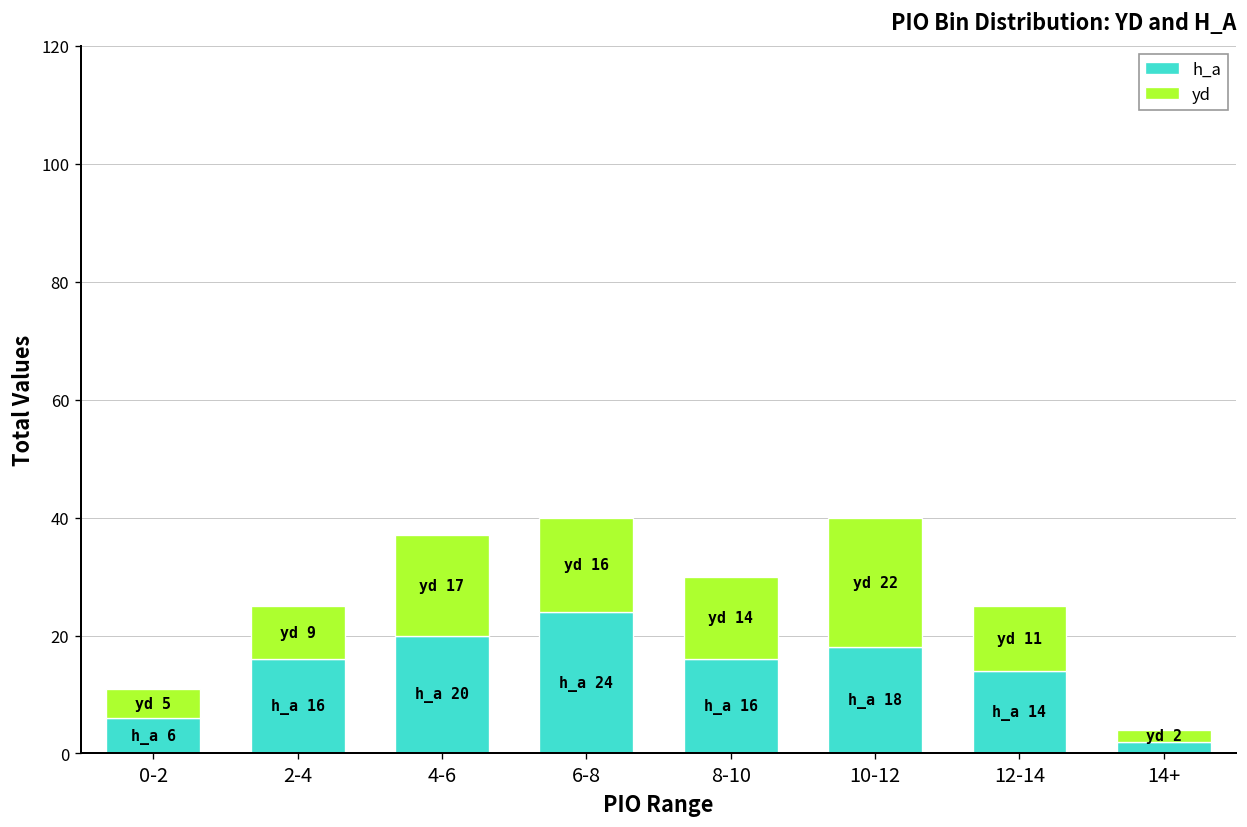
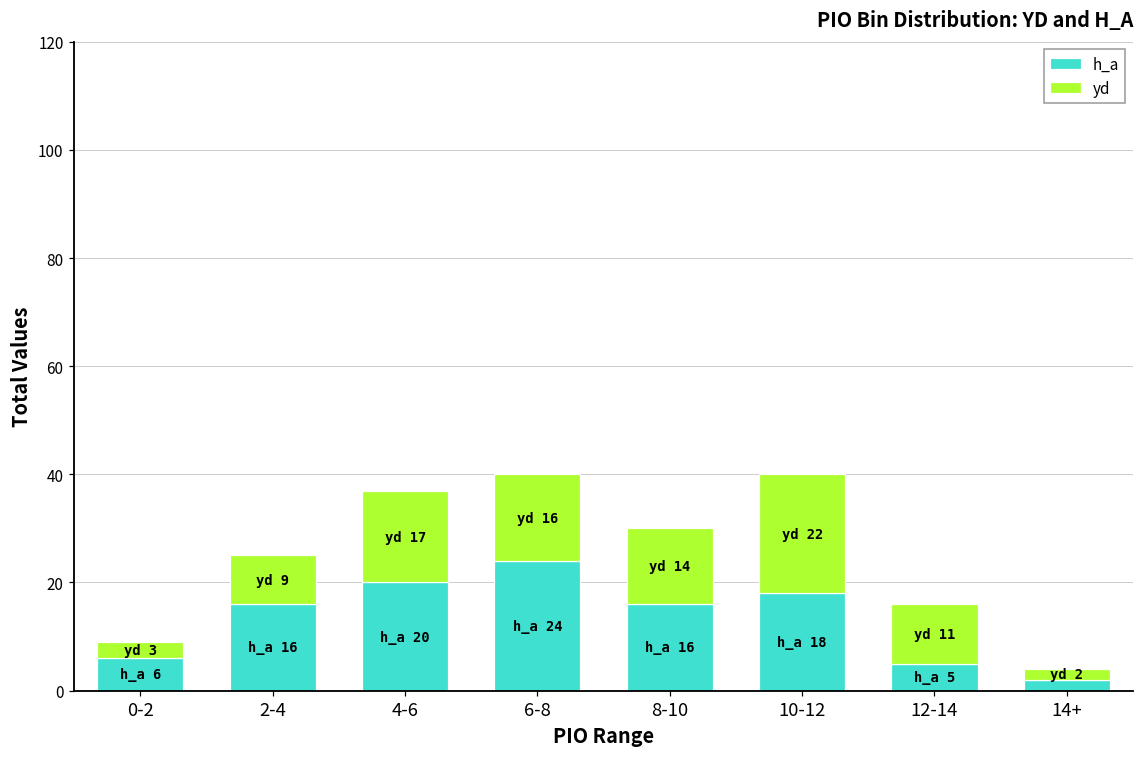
yd, 0-2: 5 -> 3
h_a, 12-14: 14 -> 5
